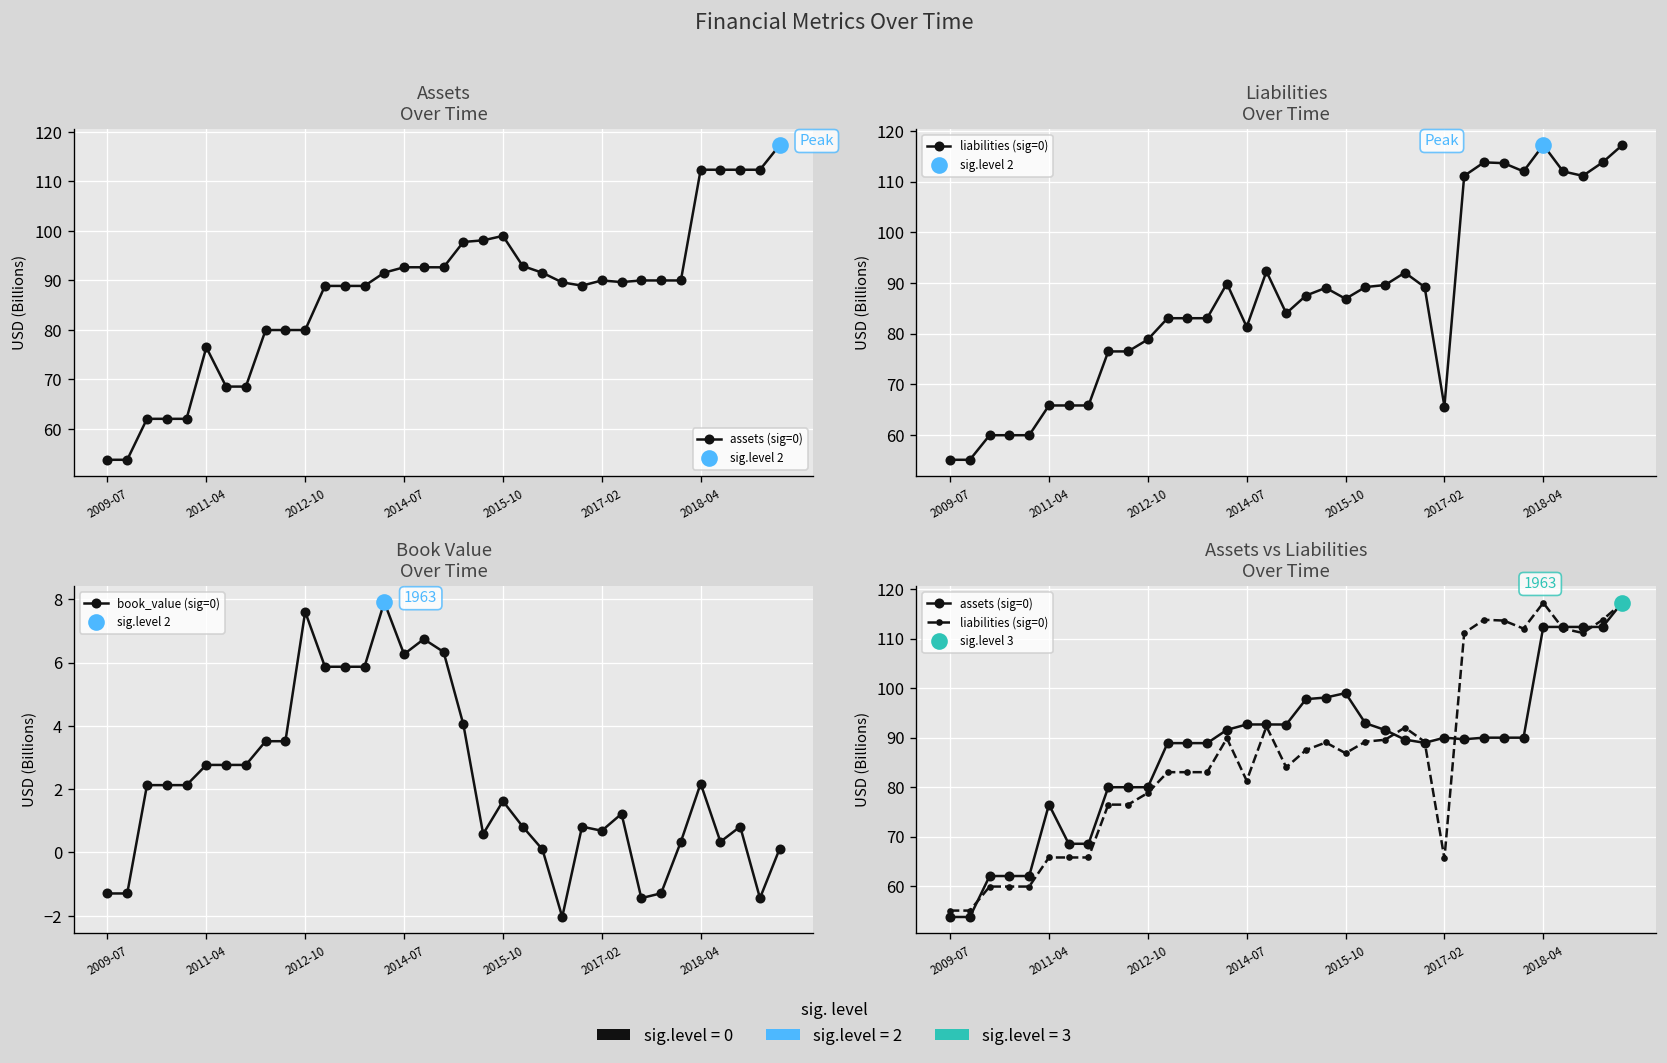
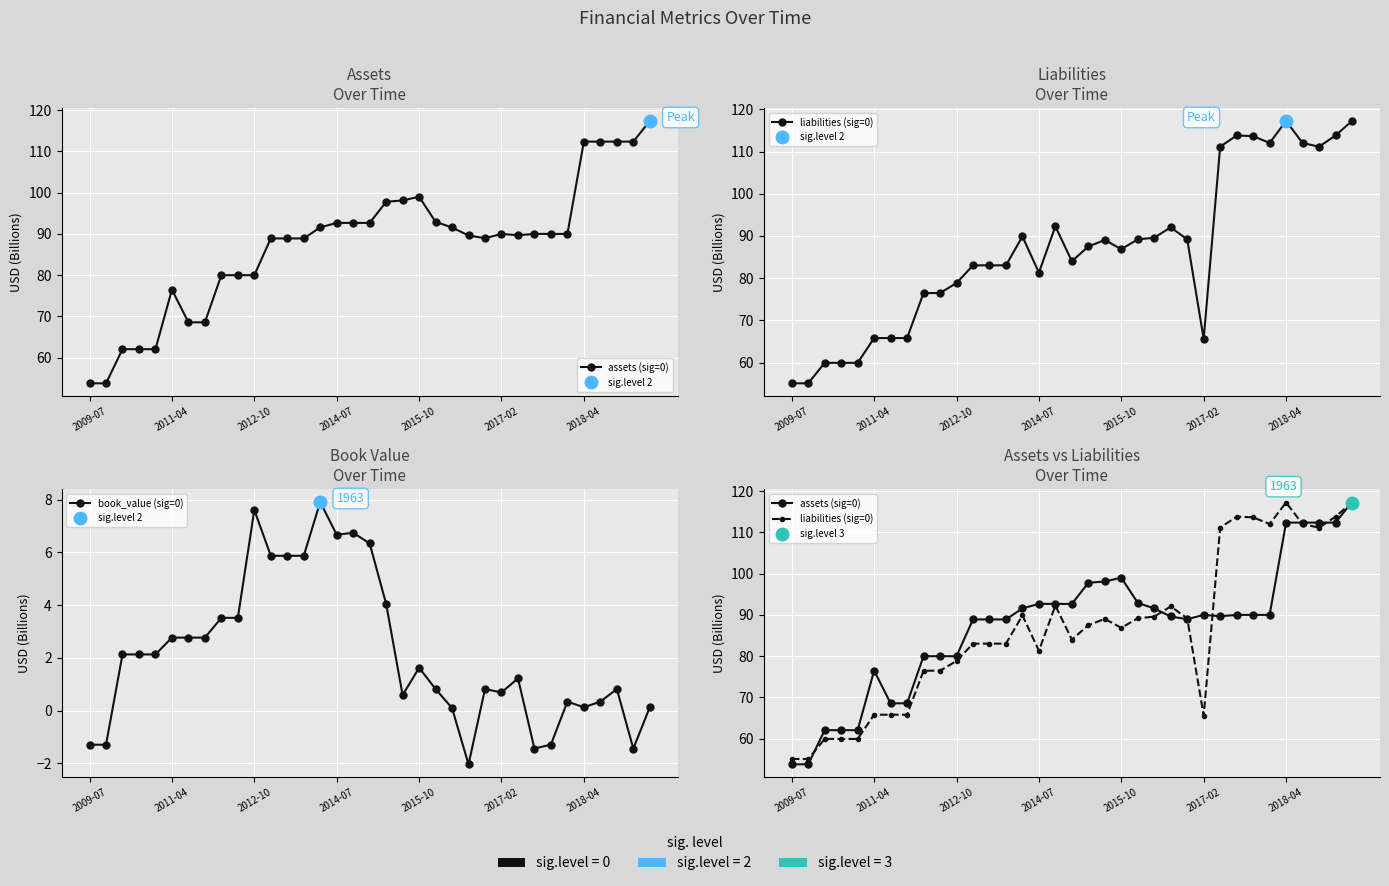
Book Value Over Time, book_value (sig=0), 2014-07: 6.3 -> 6.7
Book Value Over Time, book_value (sig=0), 2018-04: 2.2 -> 0.1
